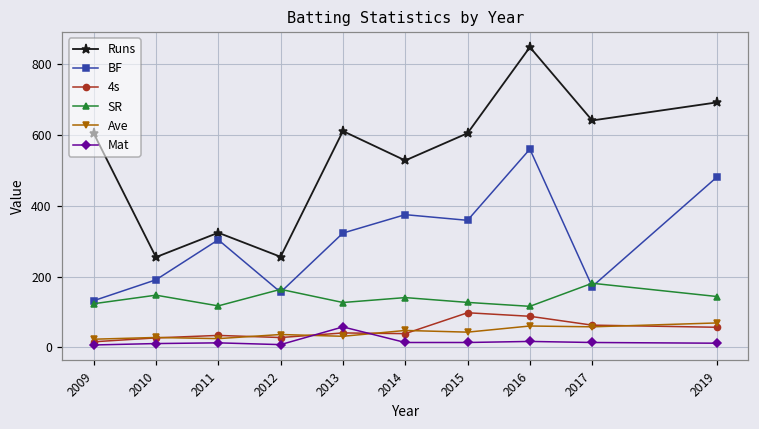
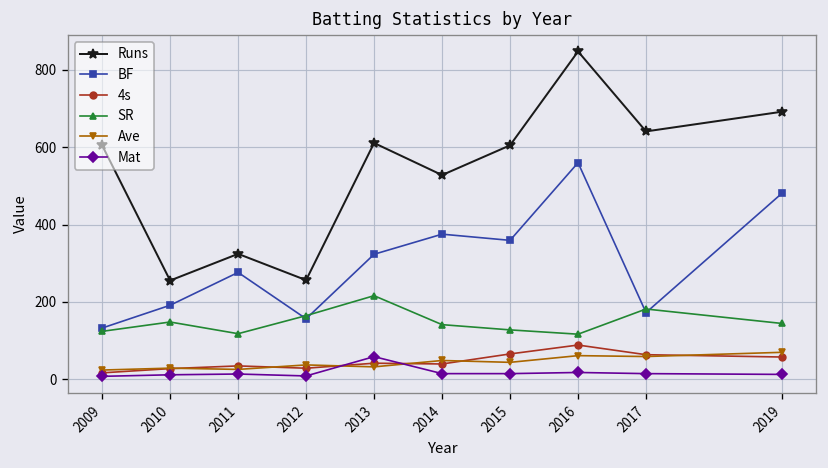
BF, 2011: 300 -> 280
SR, 2013: 130 -> 220
4s, 2015: 100 -> 70
